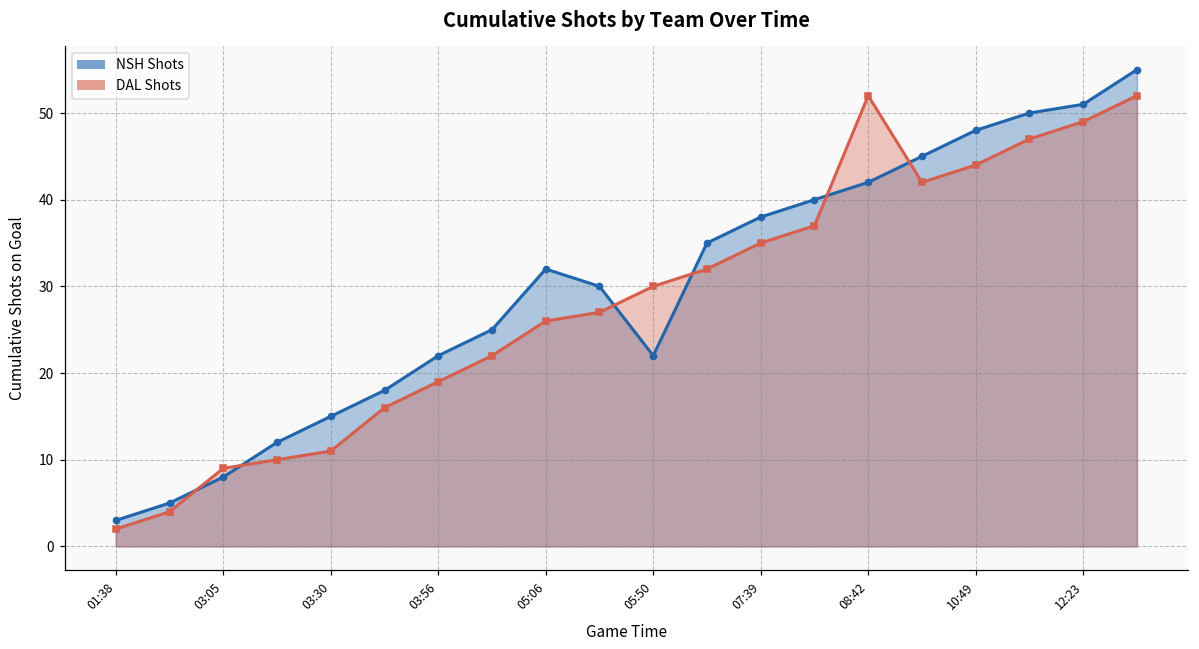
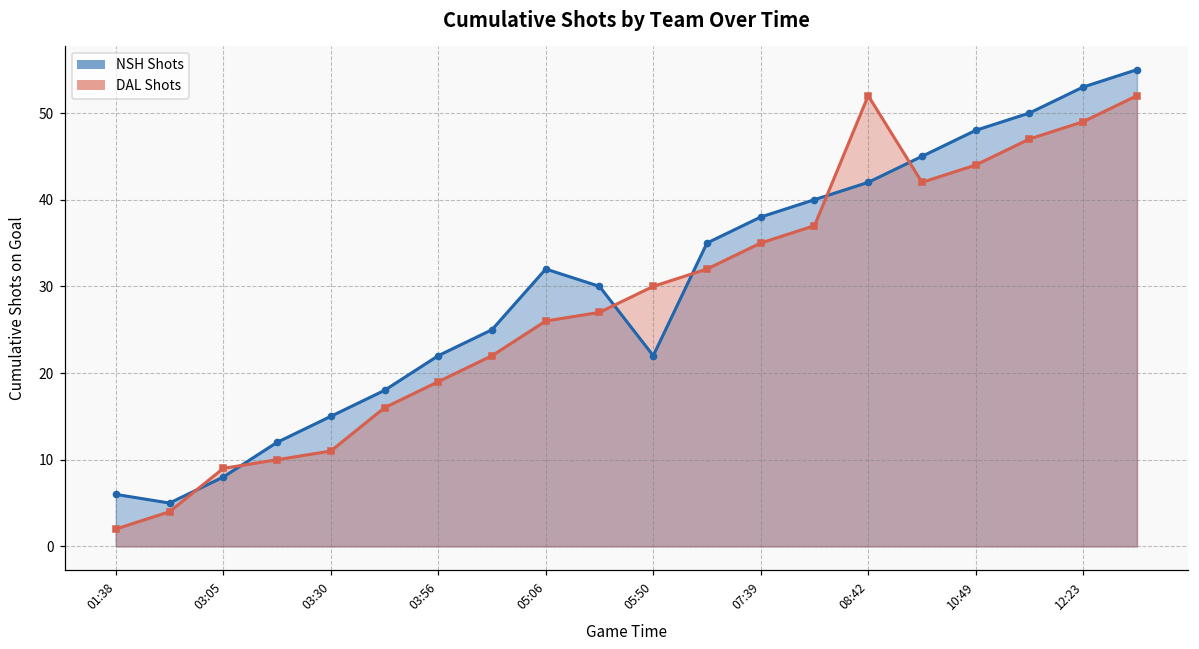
NSH Shots, 01:38: 3 -> 6
NSH Shots, 12:23: 51 -> 53
